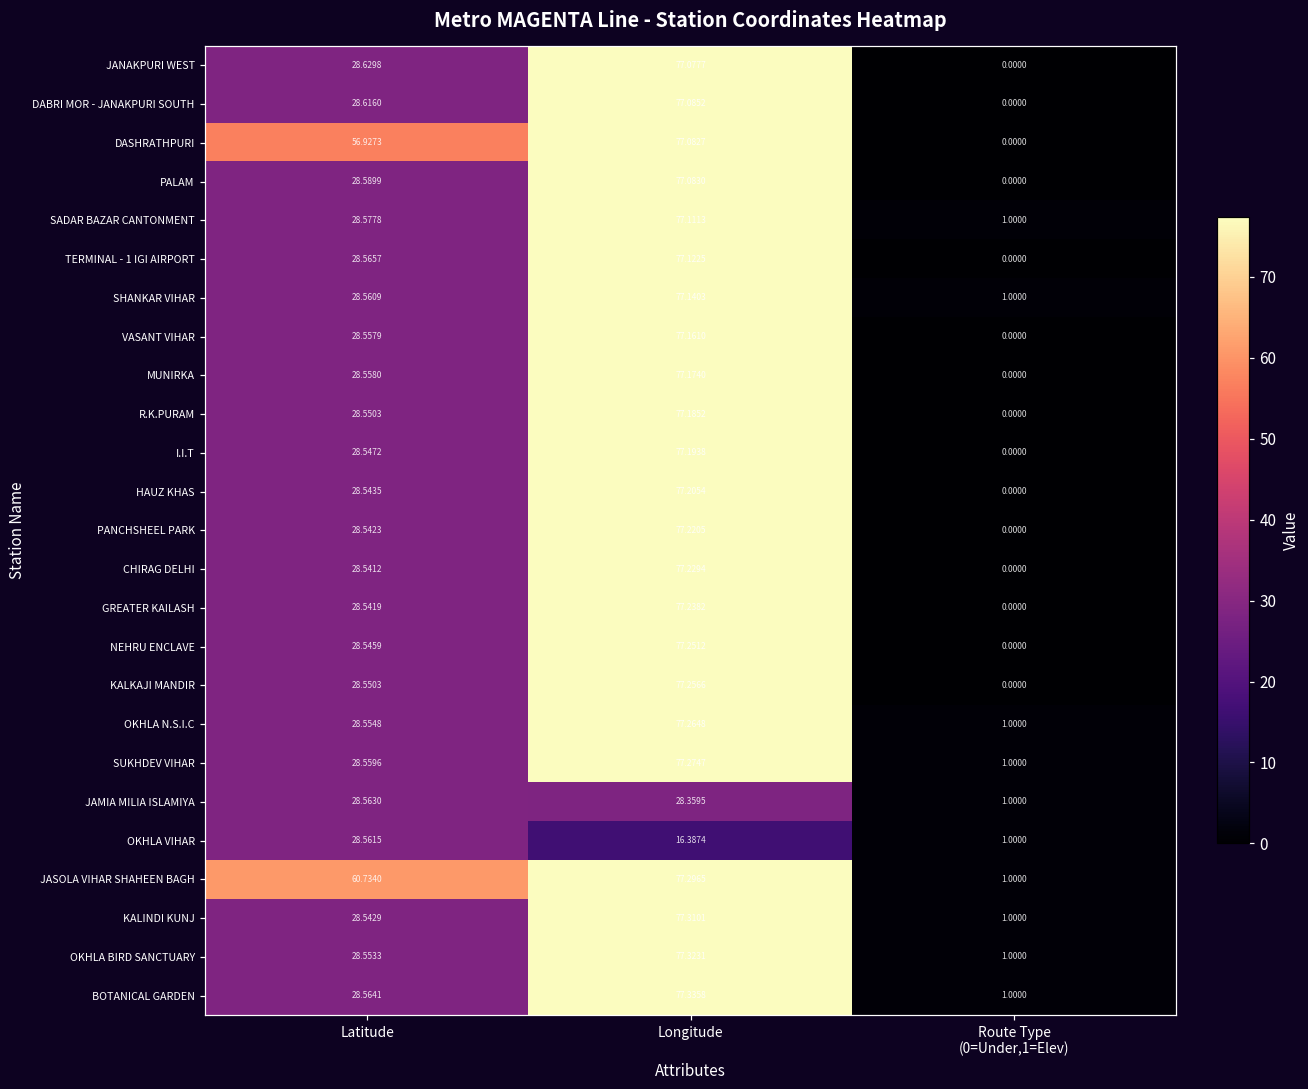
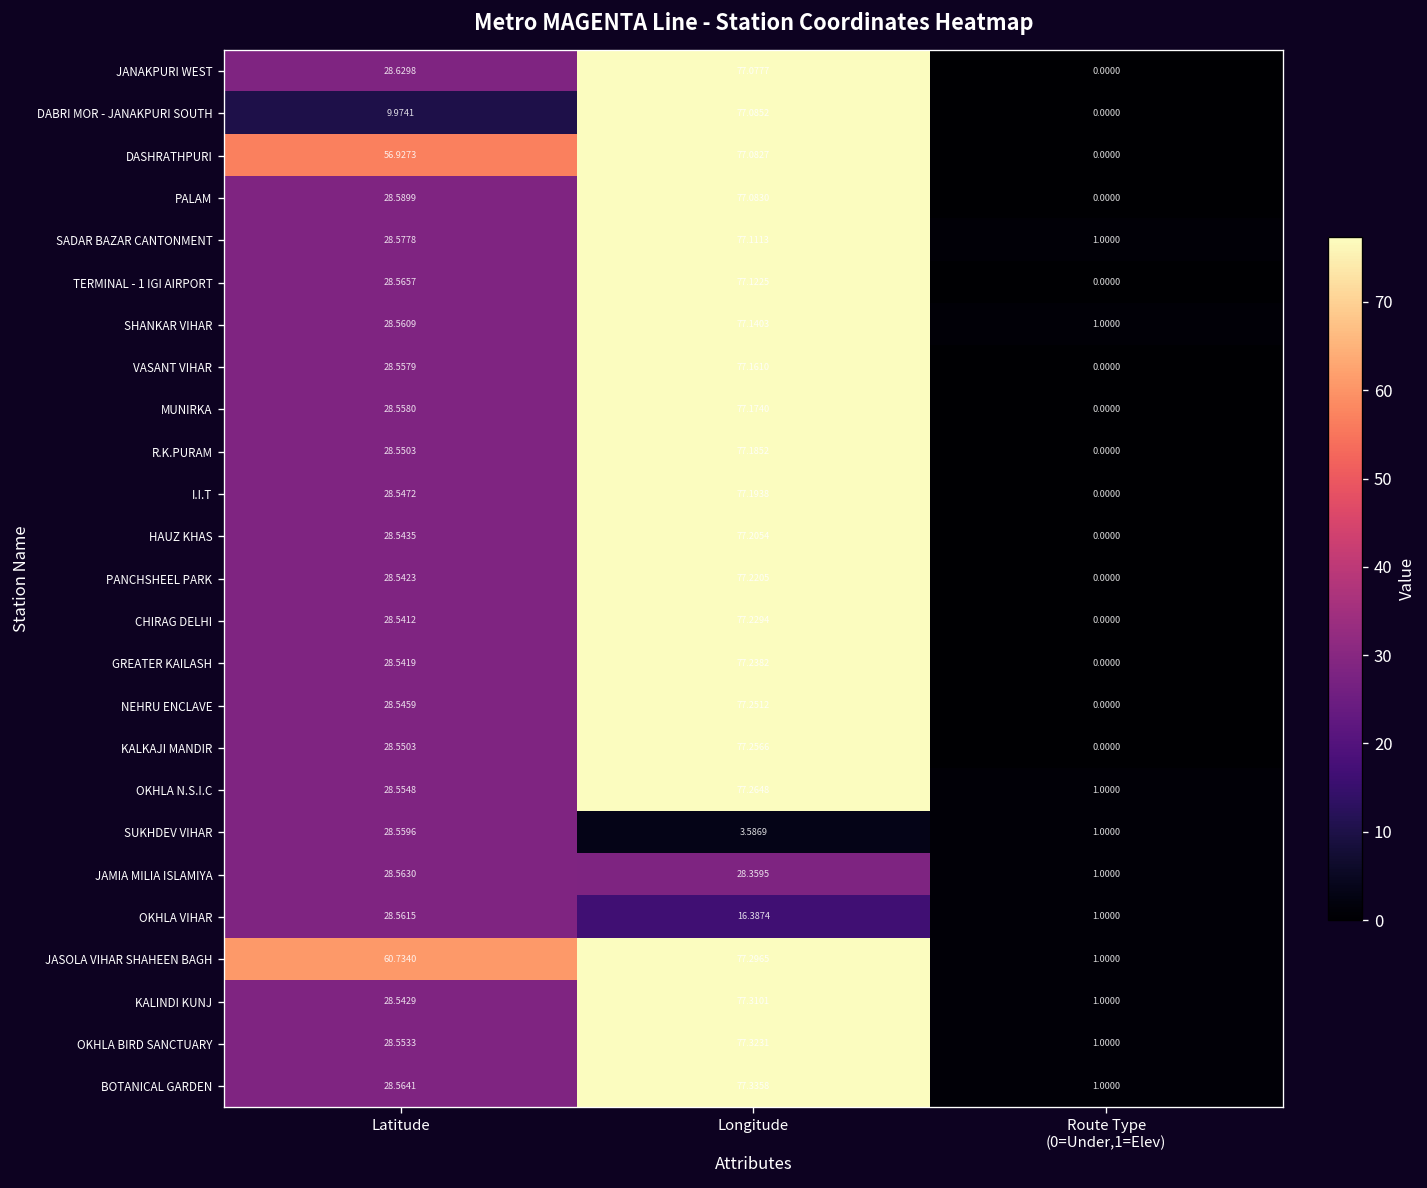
DABRI MOR - JANAKPURI SOUTH, Latitude: 28.6160 -> 9.9741
SUKHDEV VIHAR, Longitude: 77.2747 -> 3.5869
